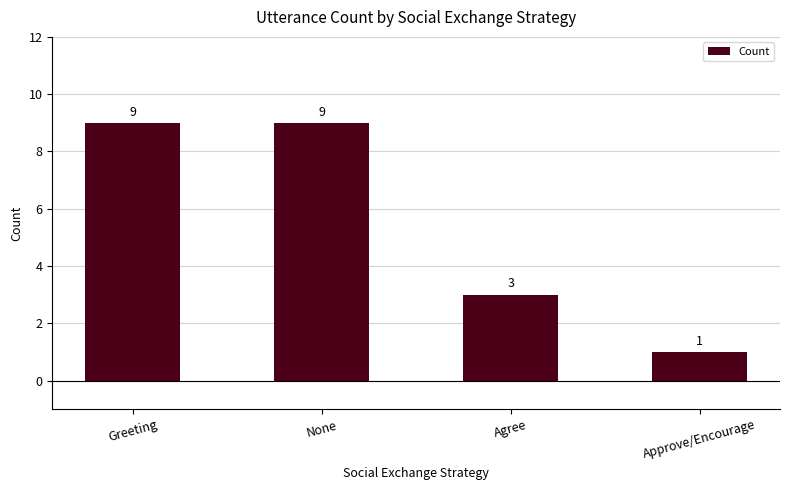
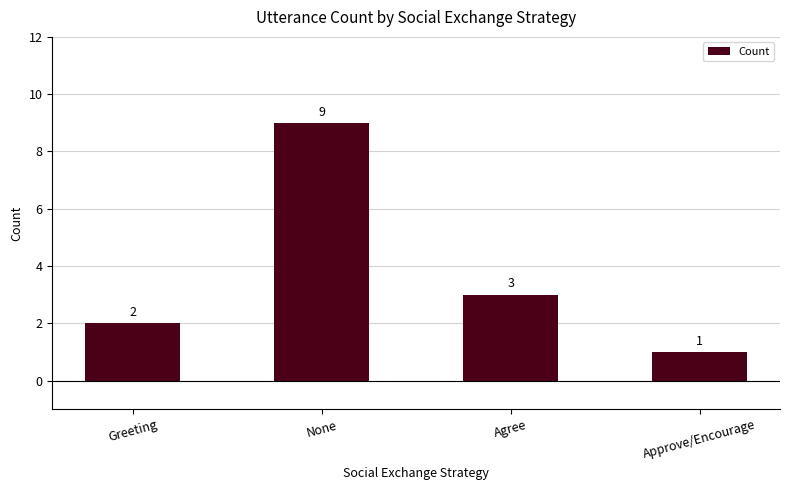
Greeting: 9 -> 2
